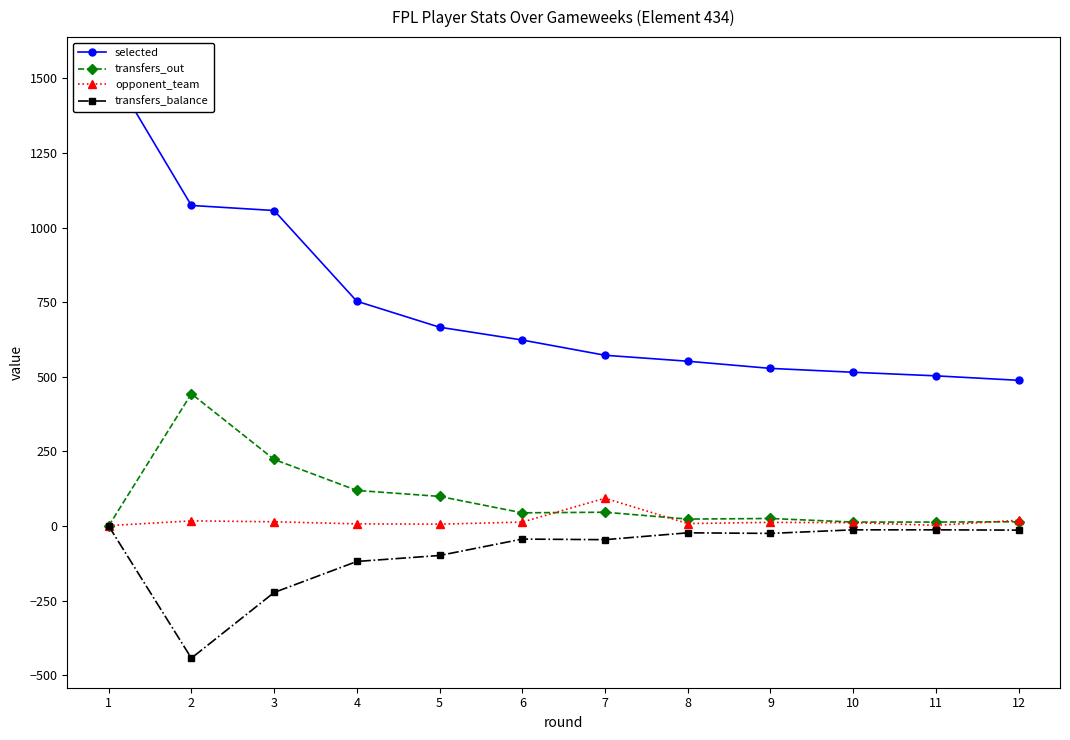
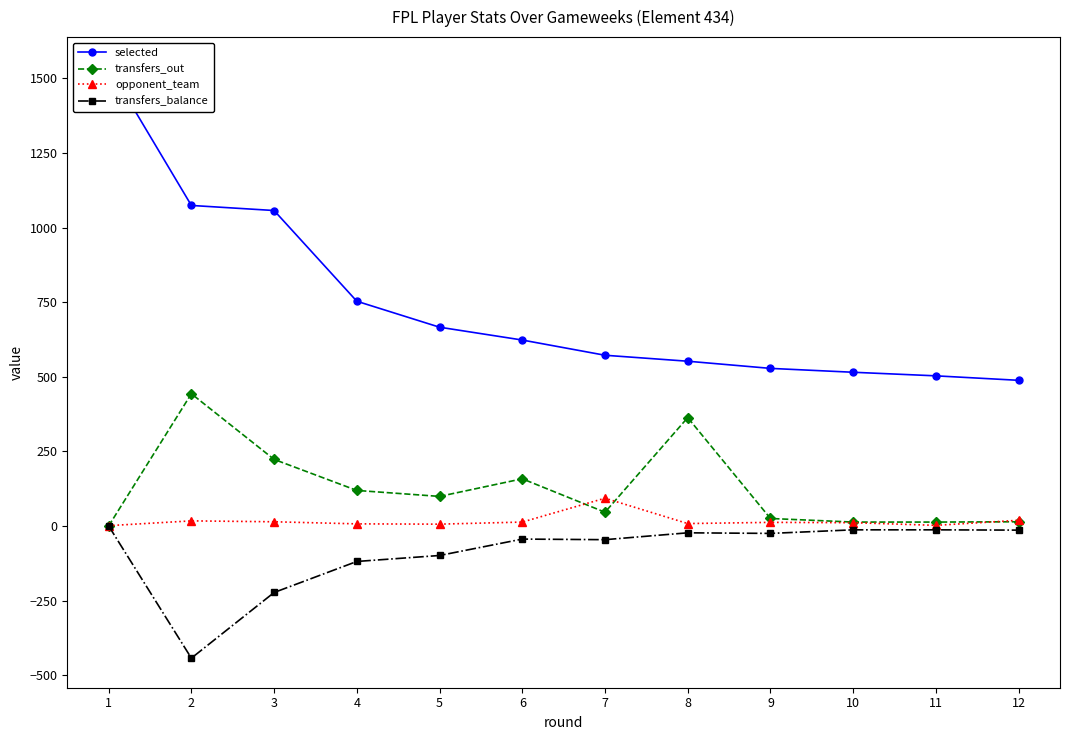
transfers_out, 6: 40 -> 160
transfers_out, 8: 20 -> 360
